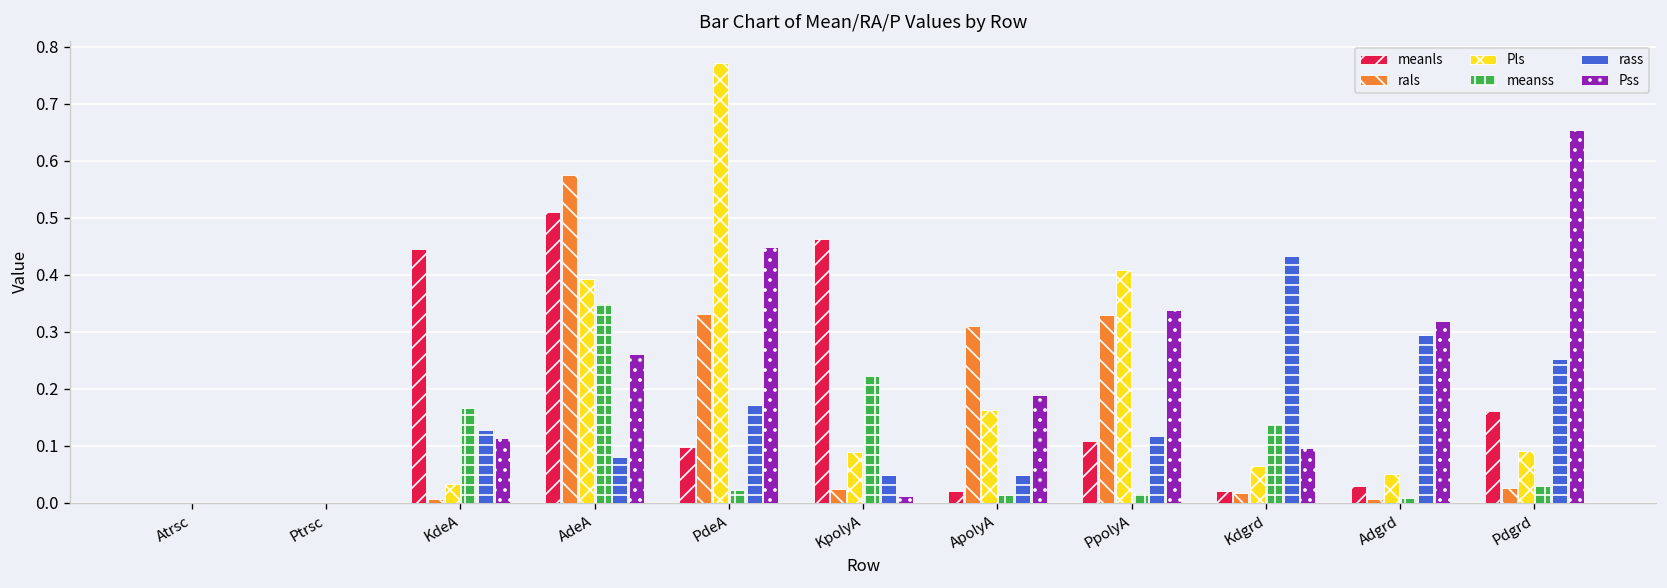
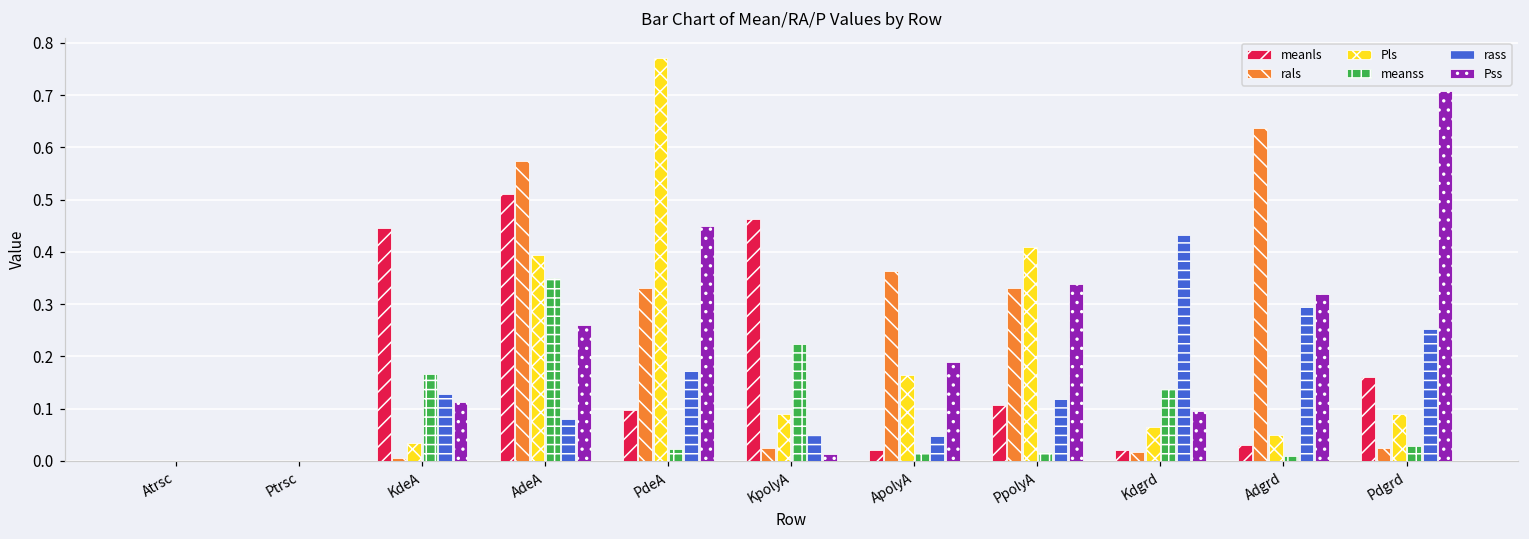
rals, ApolyA: 0.31 -> 0.36
rals, Adgrd: 0.01 -> 0.64
Pss, Pdgrd: 0.65 -> 0.71
